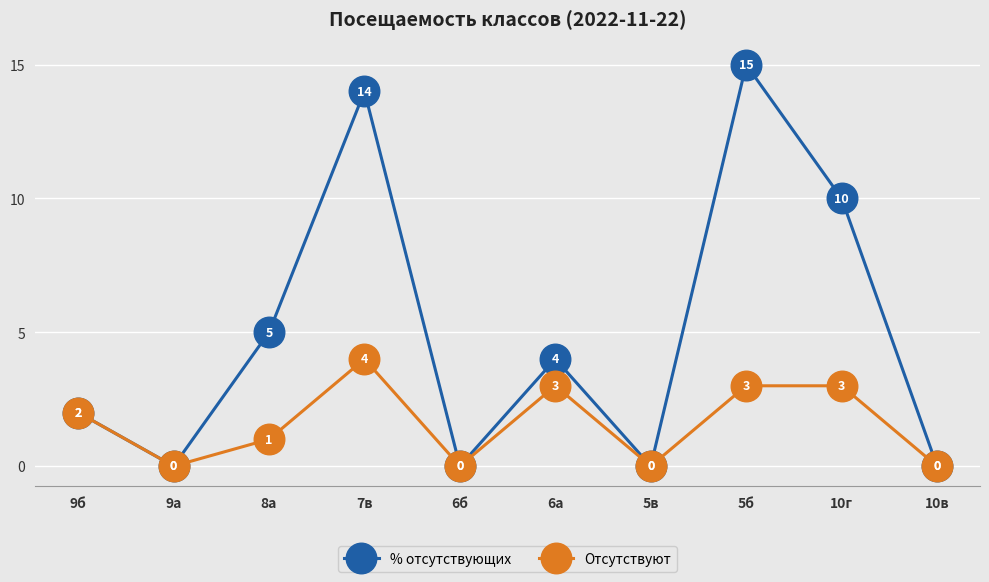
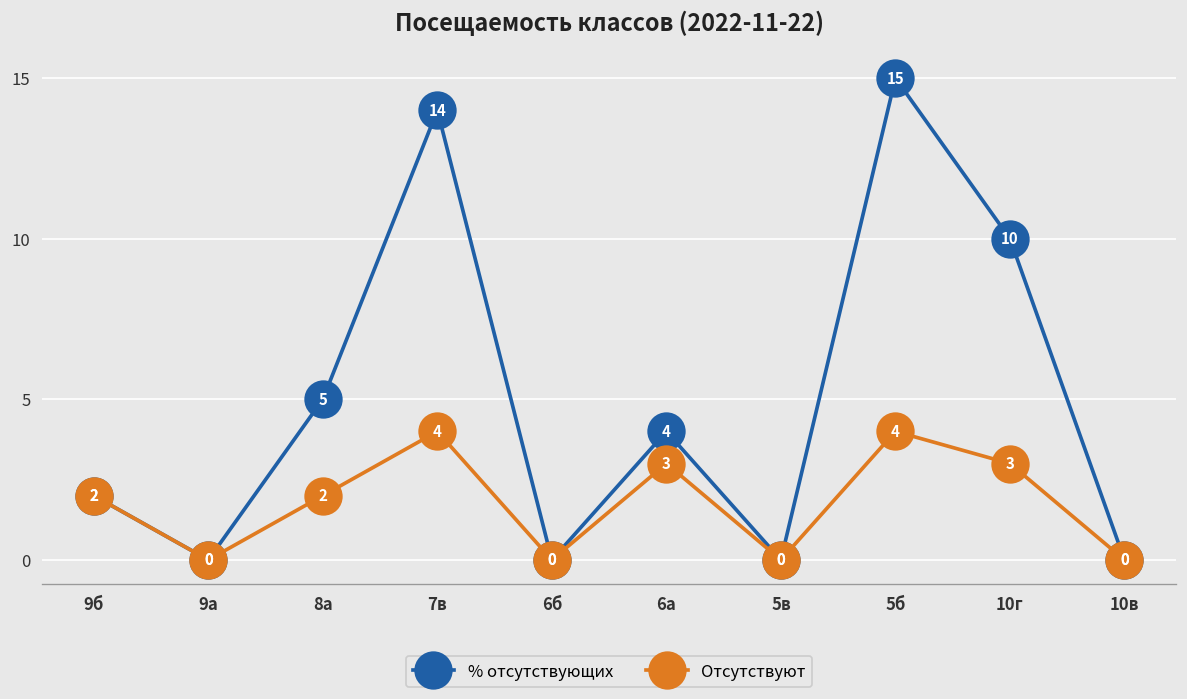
Отсутствуют, 8а: 1 -> 2
Отсутствуют, 5б: 3 -> 4
